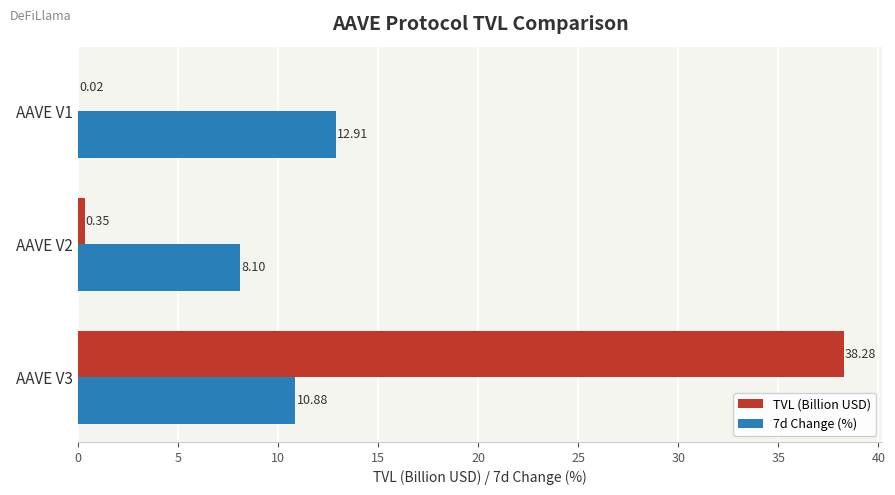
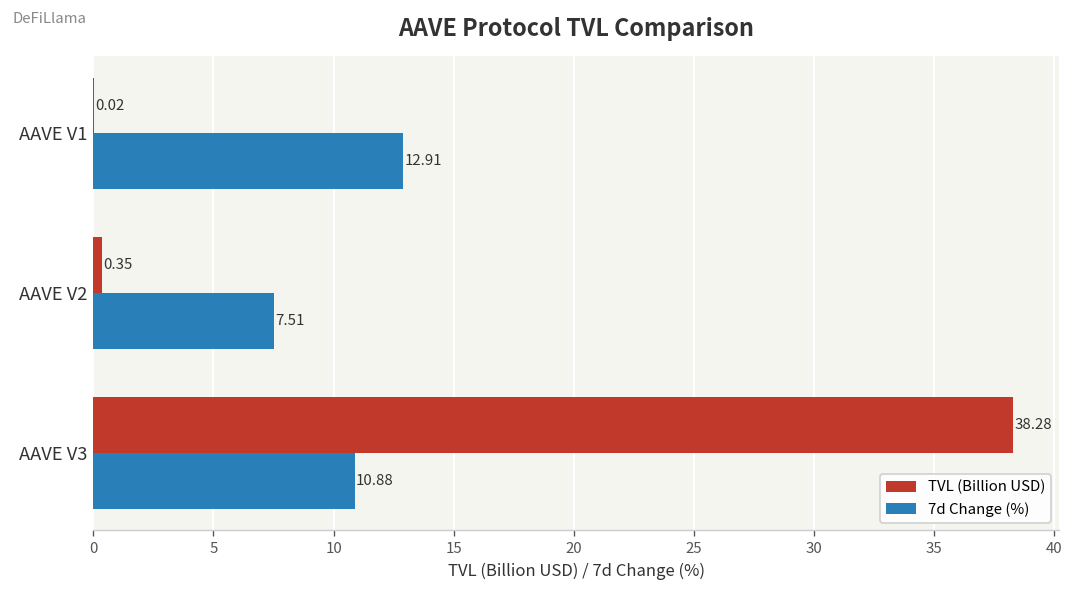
7d Change (%), AAVE V2: 8.10 -> 7.51
